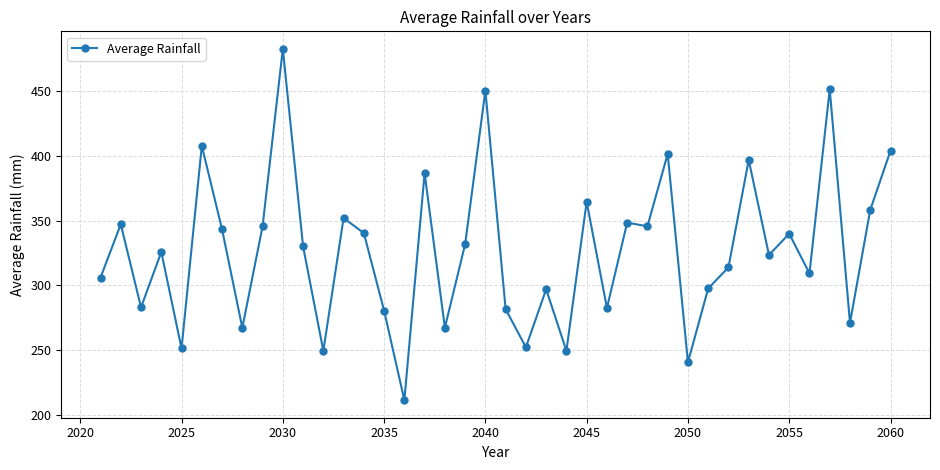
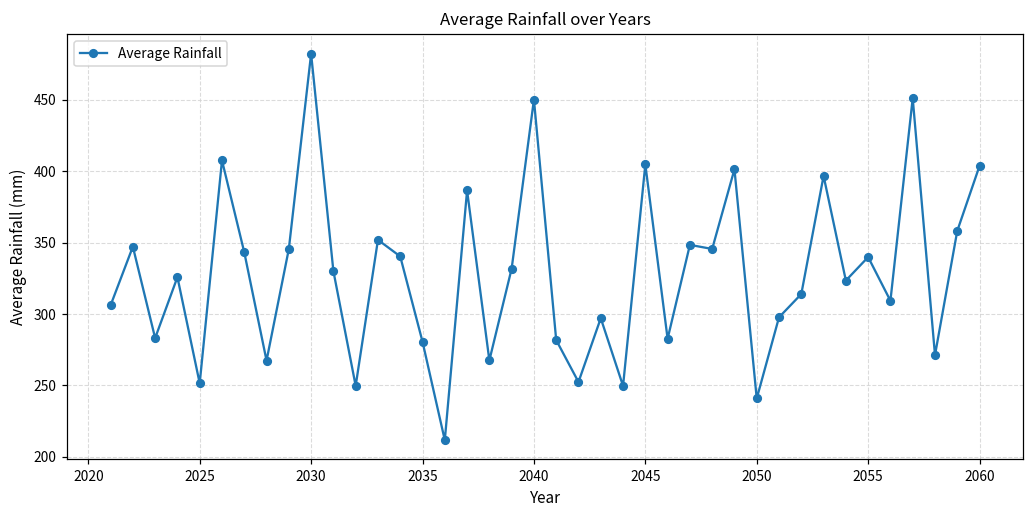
2045: 364 -> 405
